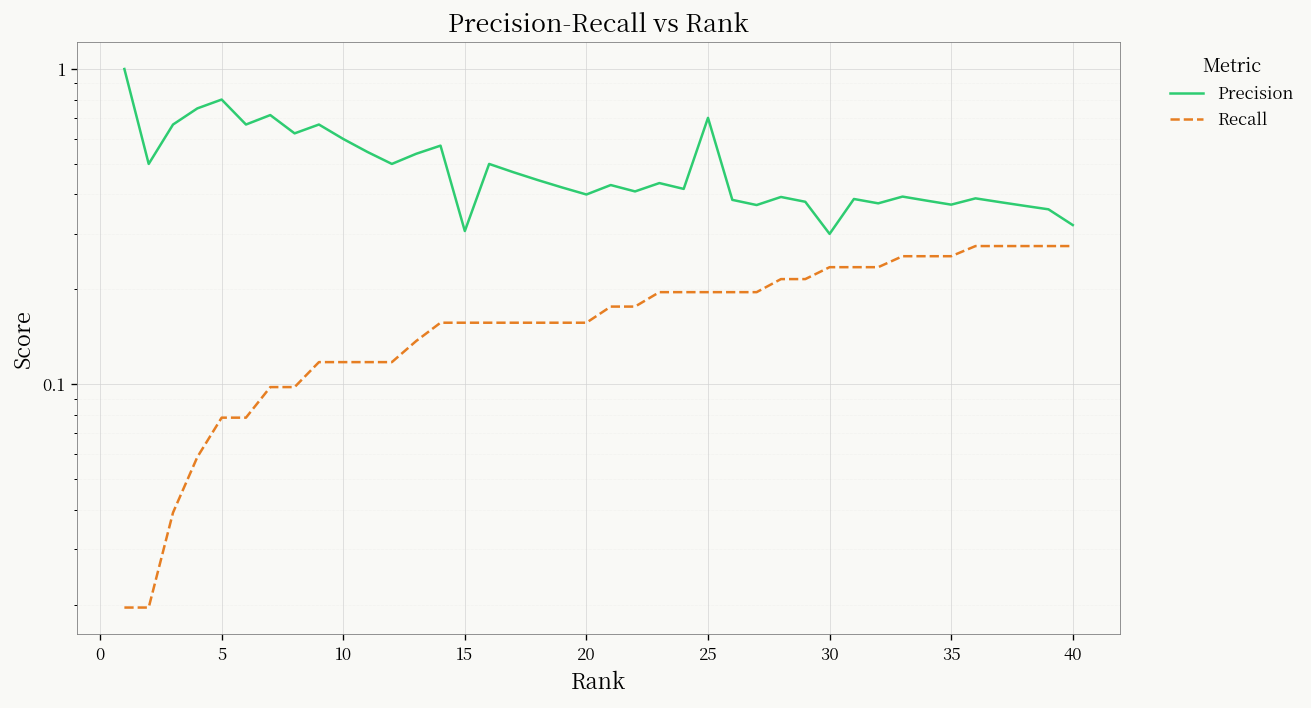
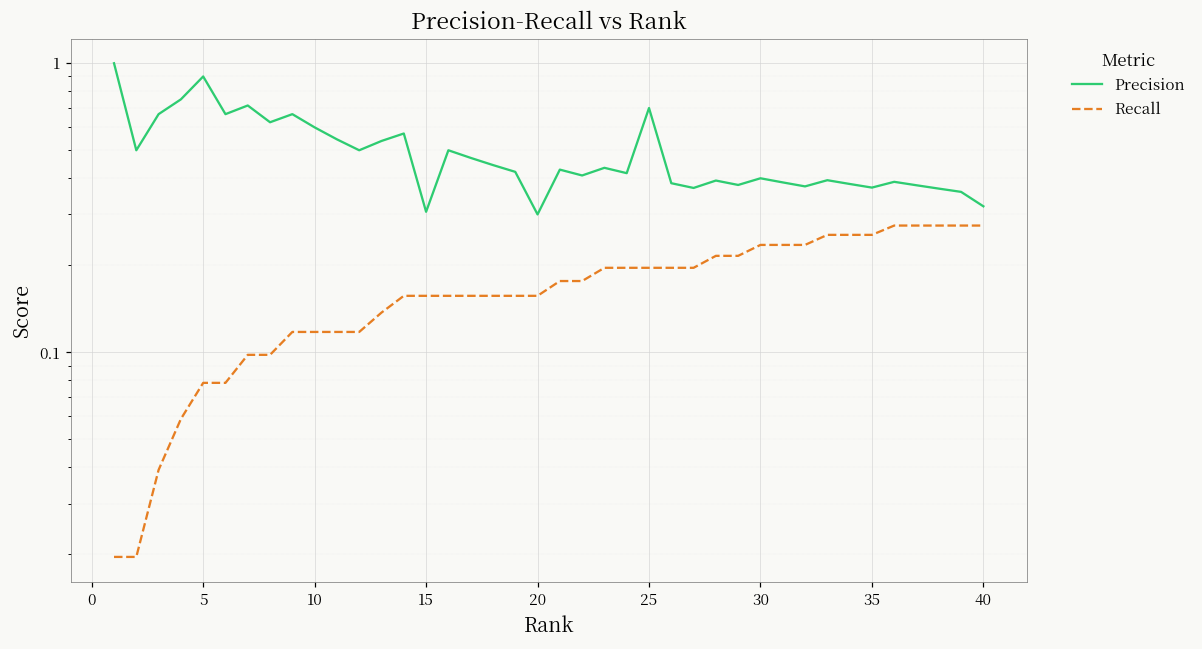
Precision, 5: 0.8 -> 0.9
Precision, 20: 0.4 -> 0.3
Precision, 30: 0.3 -> 0.4
